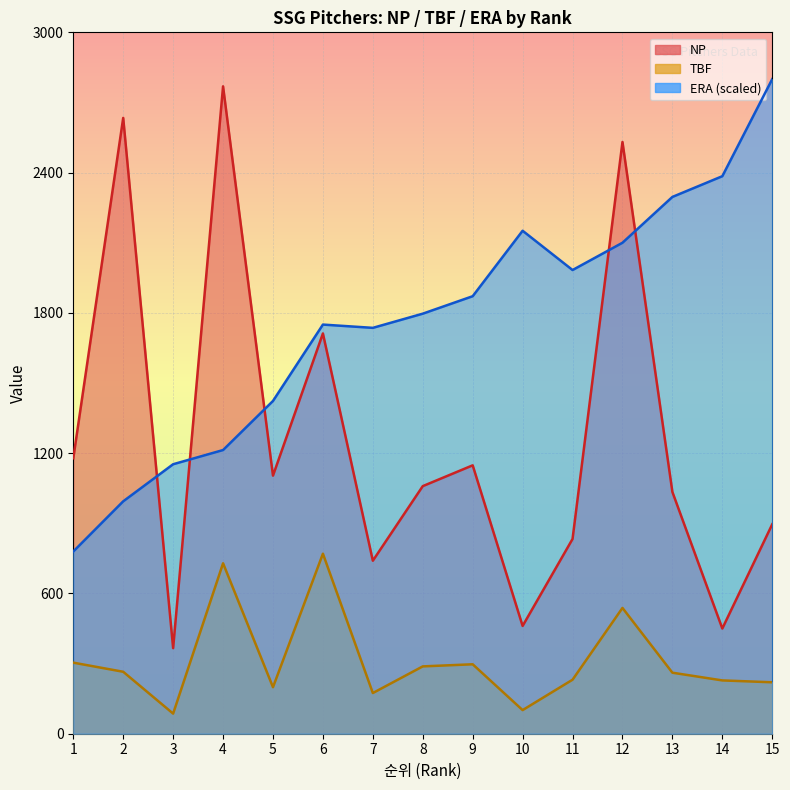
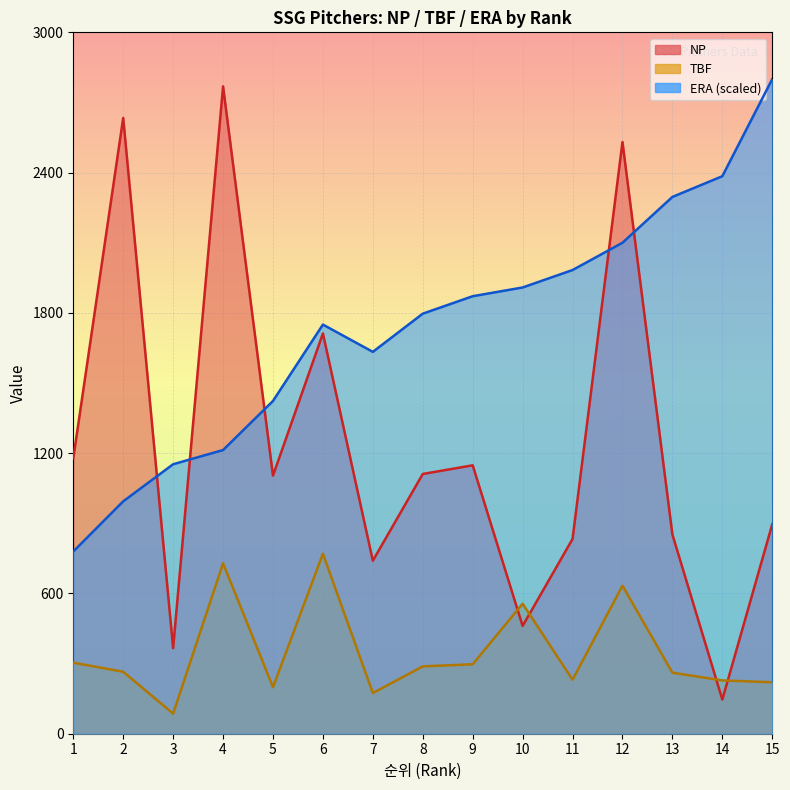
ERA (scaled), 7: 1740 -> 1630
NP, 8: 1060 -> 1110
TBF, 10: 100 -> 560
ERA (scaled), 10: 2150 -> 1910
TBF, 12: 540 -> 630
NP, 13: 1030 -> 850
NP, 14: 450 -> 150
